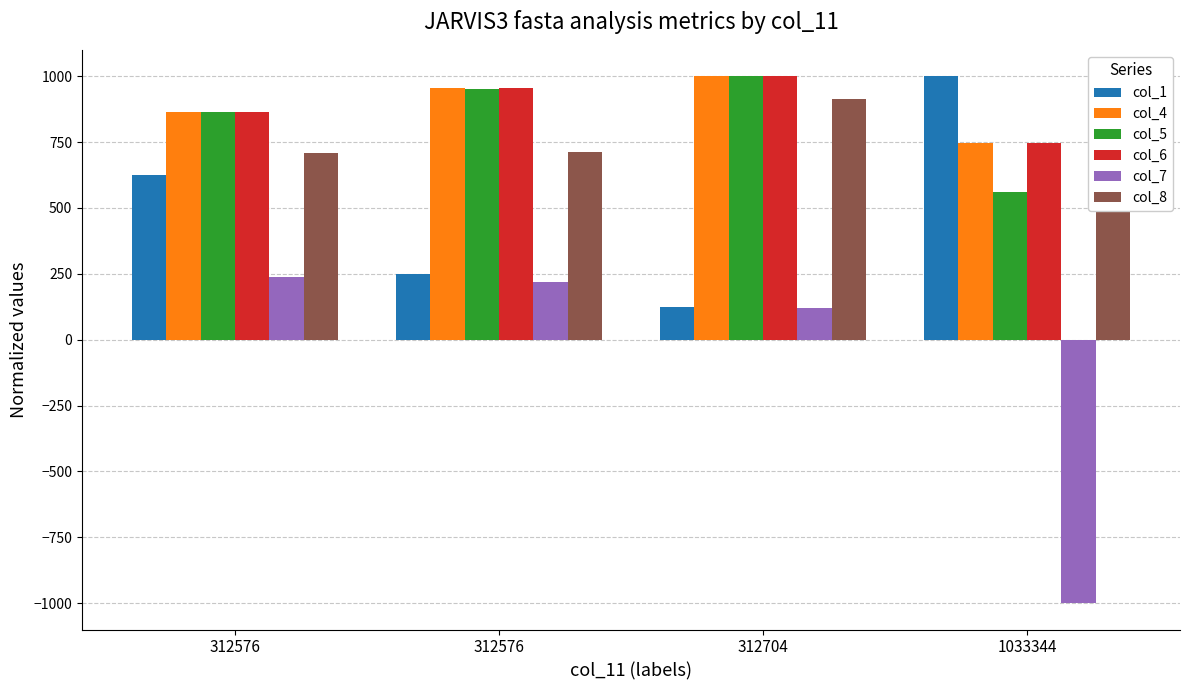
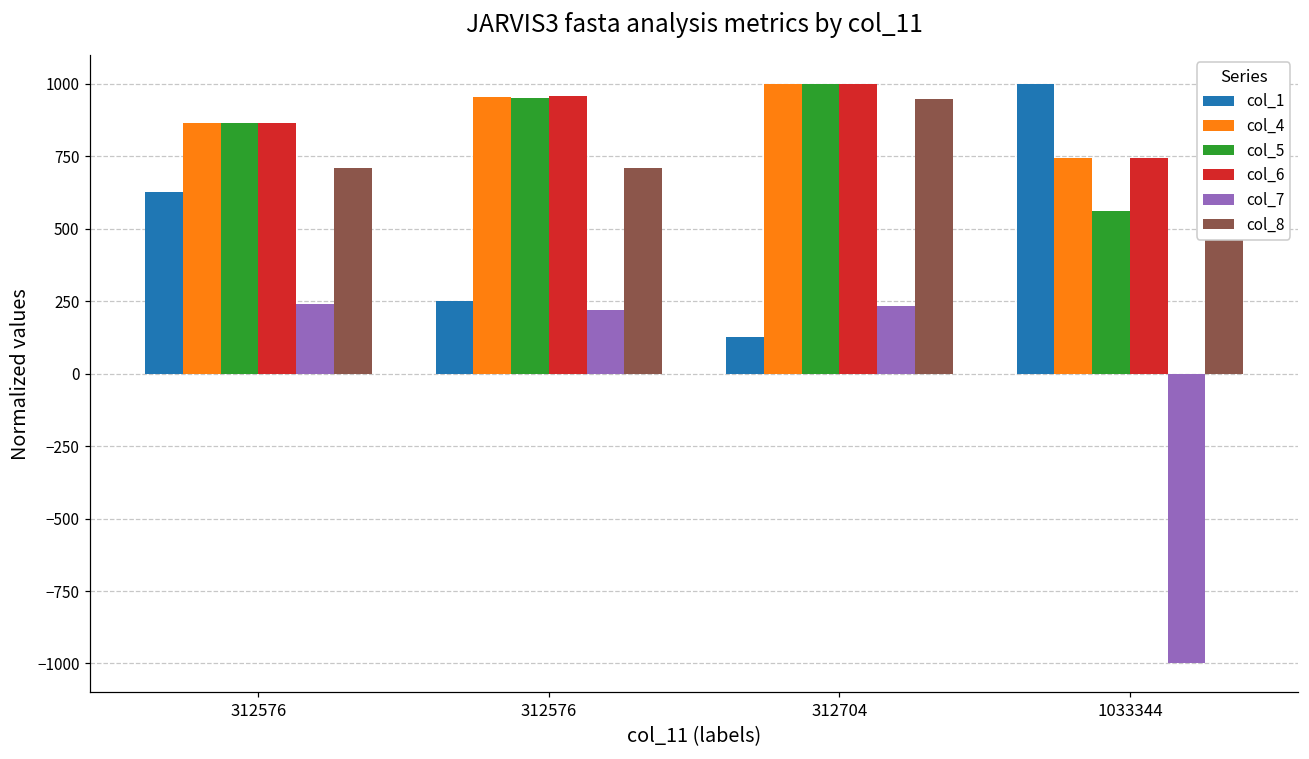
col_7, 312704: 120 -> 240
col_8, 312704: 910 -> 950
